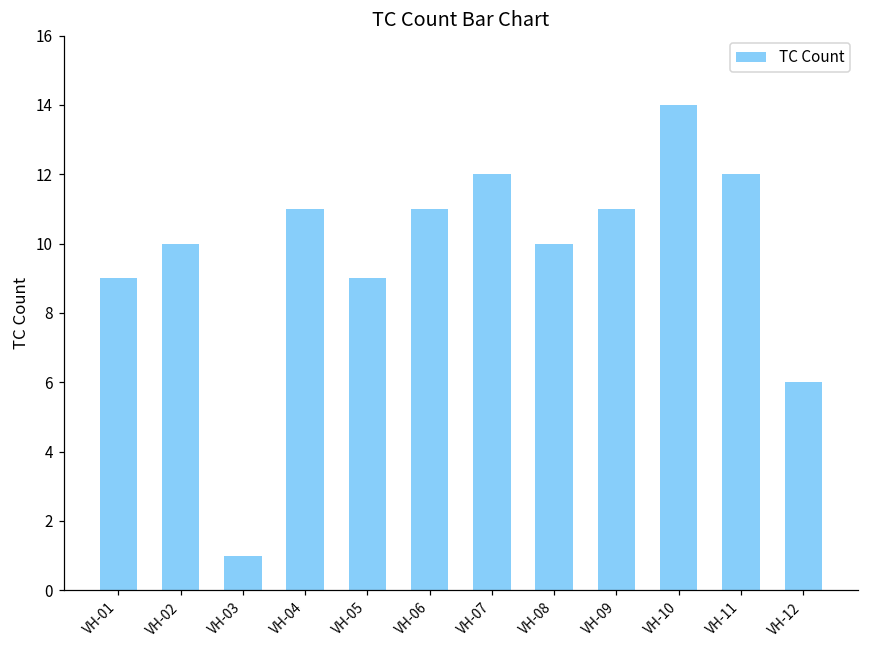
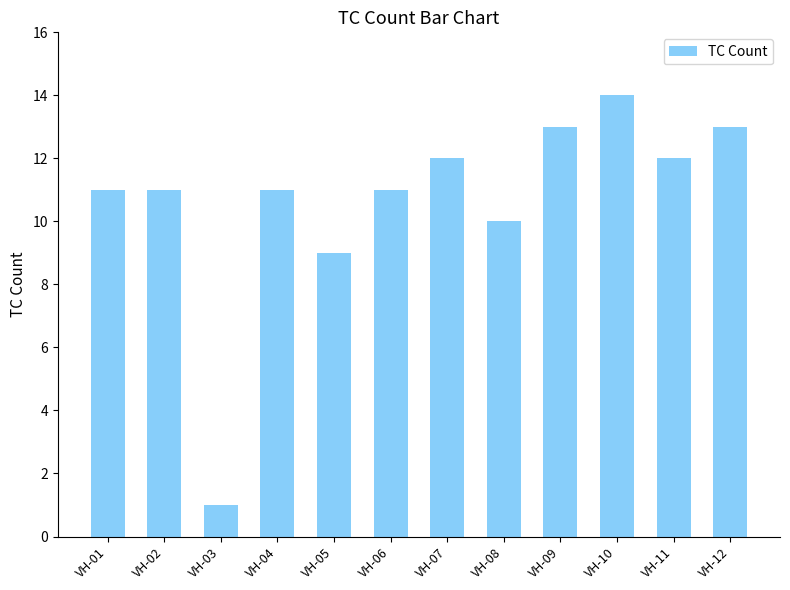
VH-01: 9 -> 11
VH-02: 10 -> 11
VH-09: 11 -> 13
VH-12: 6 -> 13
